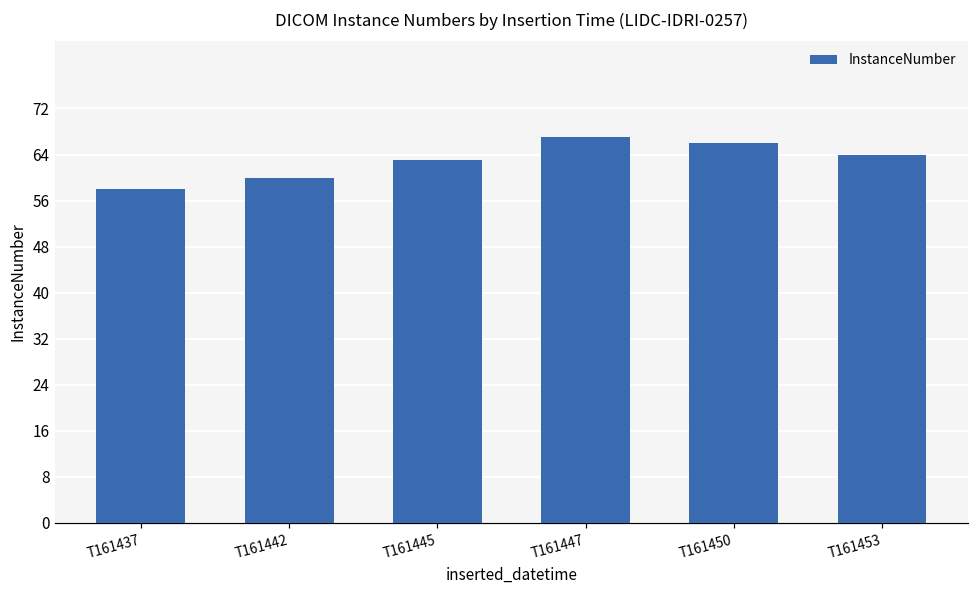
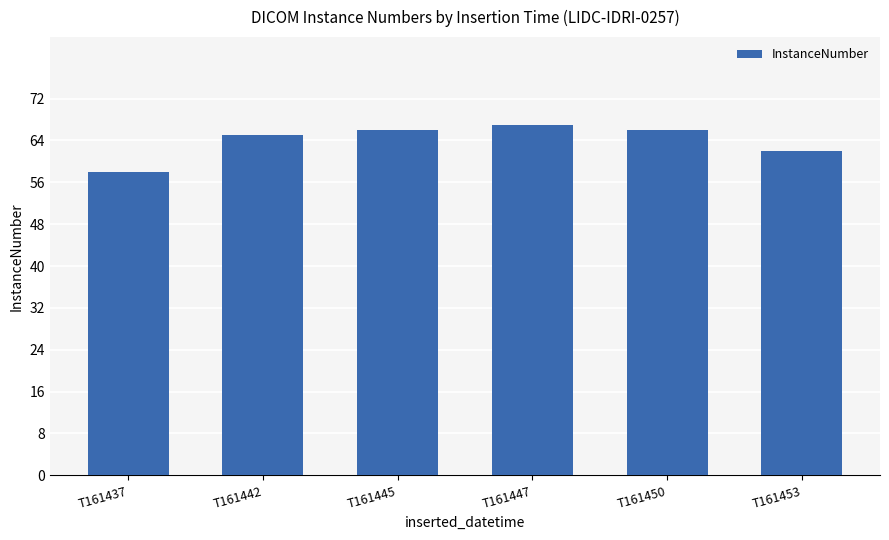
T161442: 60 -> 65
T161445: 63 -> 66
T161453: 64 -> 62
